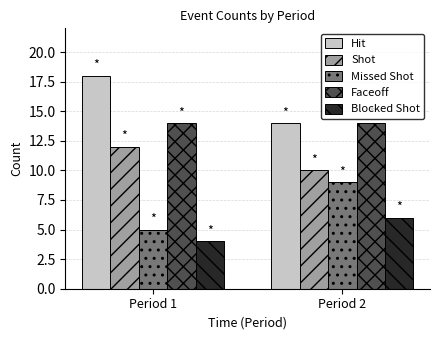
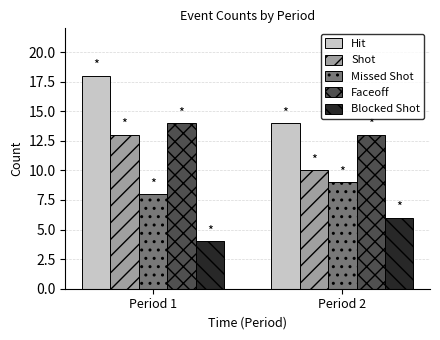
Shot, Period 1: 12 -> 13
Missed Shot, Period 1: 5 -> 8
Faceoff, Period 2: 14 -> 13
